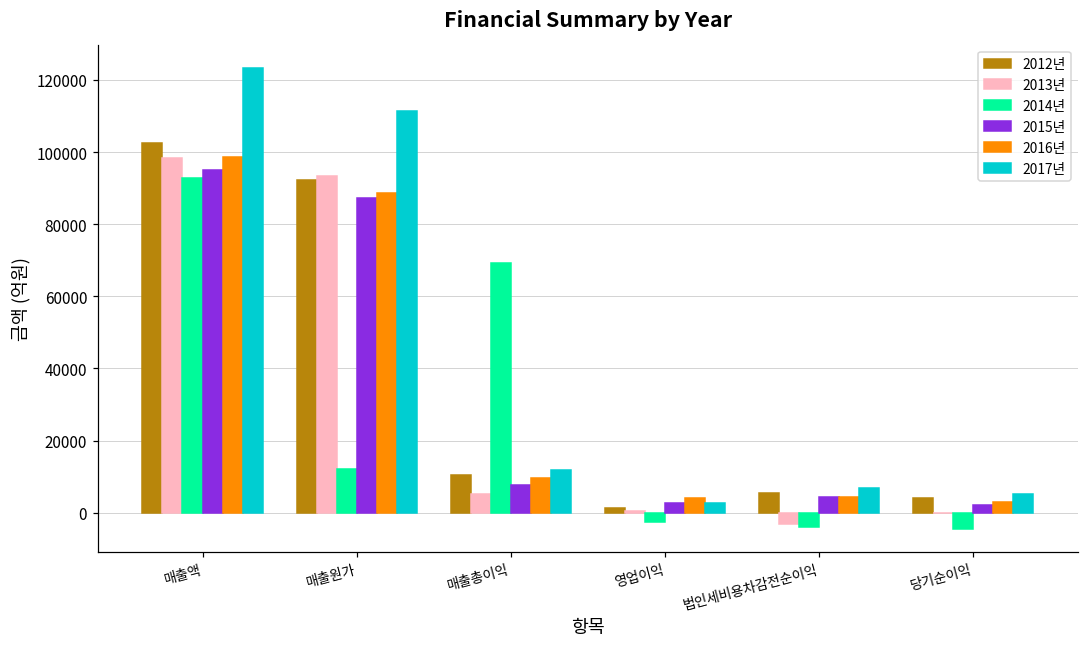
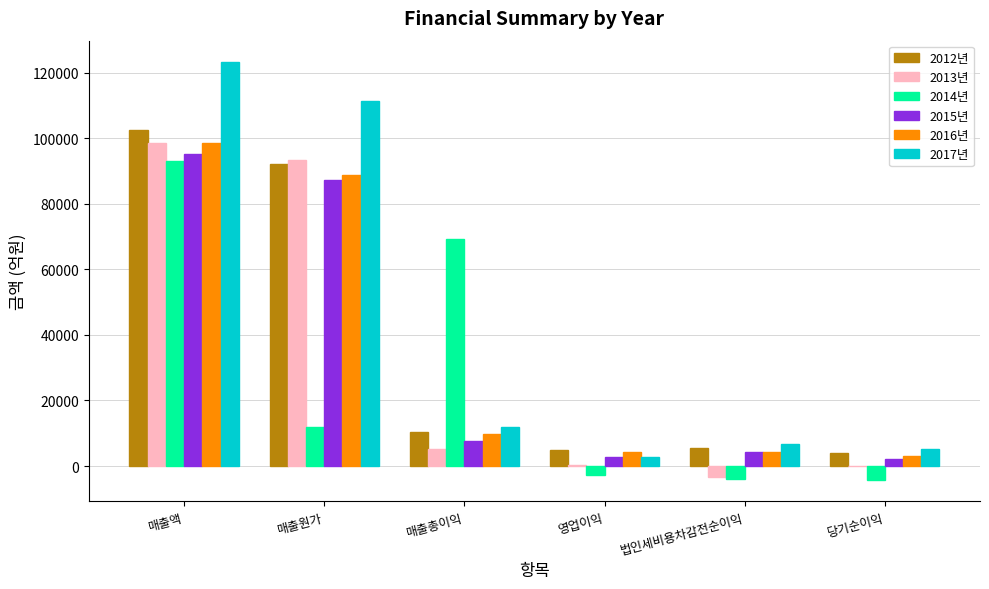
2012년, 영업이익: 1000 -> 5000
